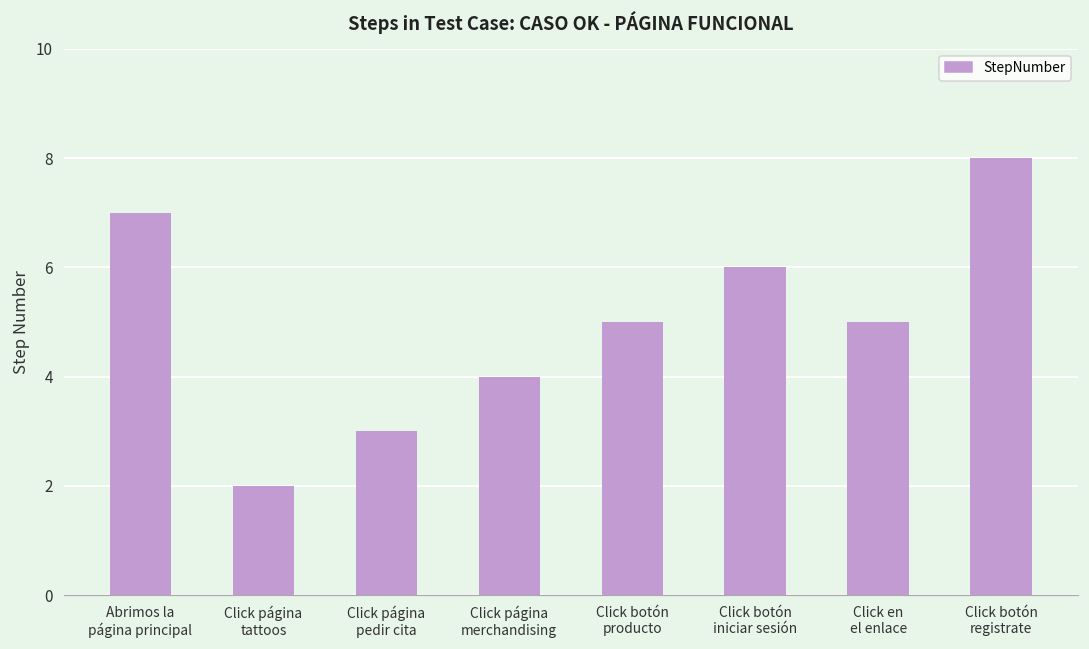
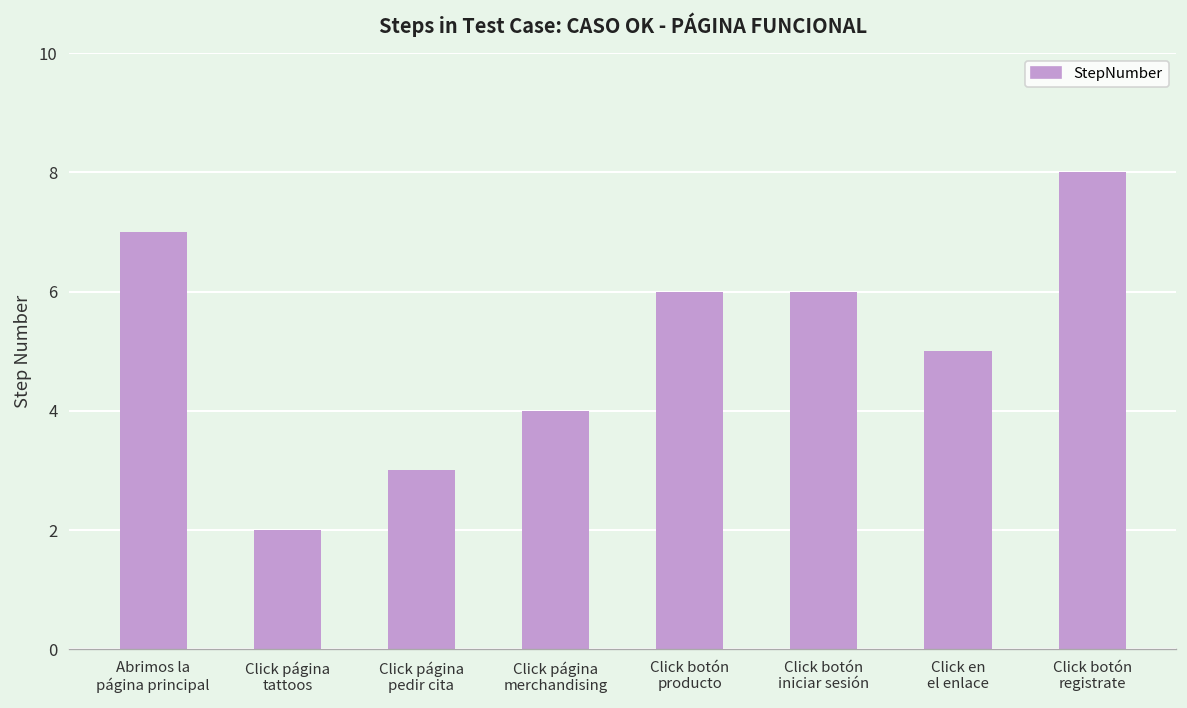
Click botón producto: 5 -> 6
